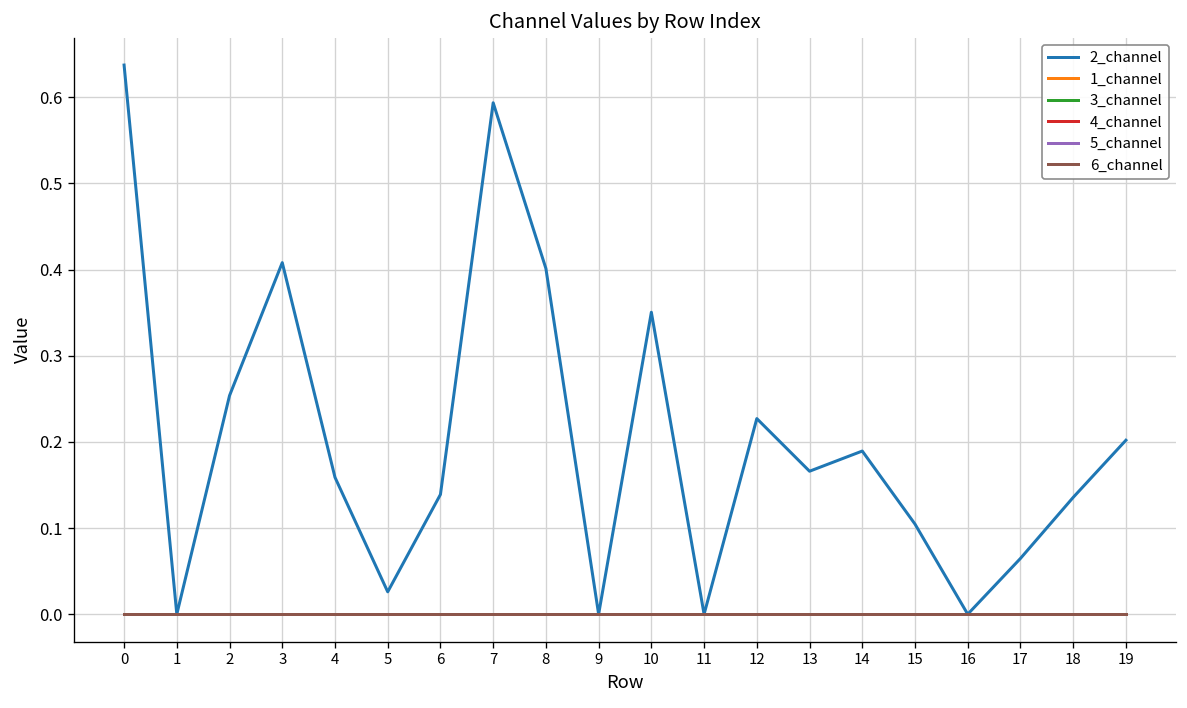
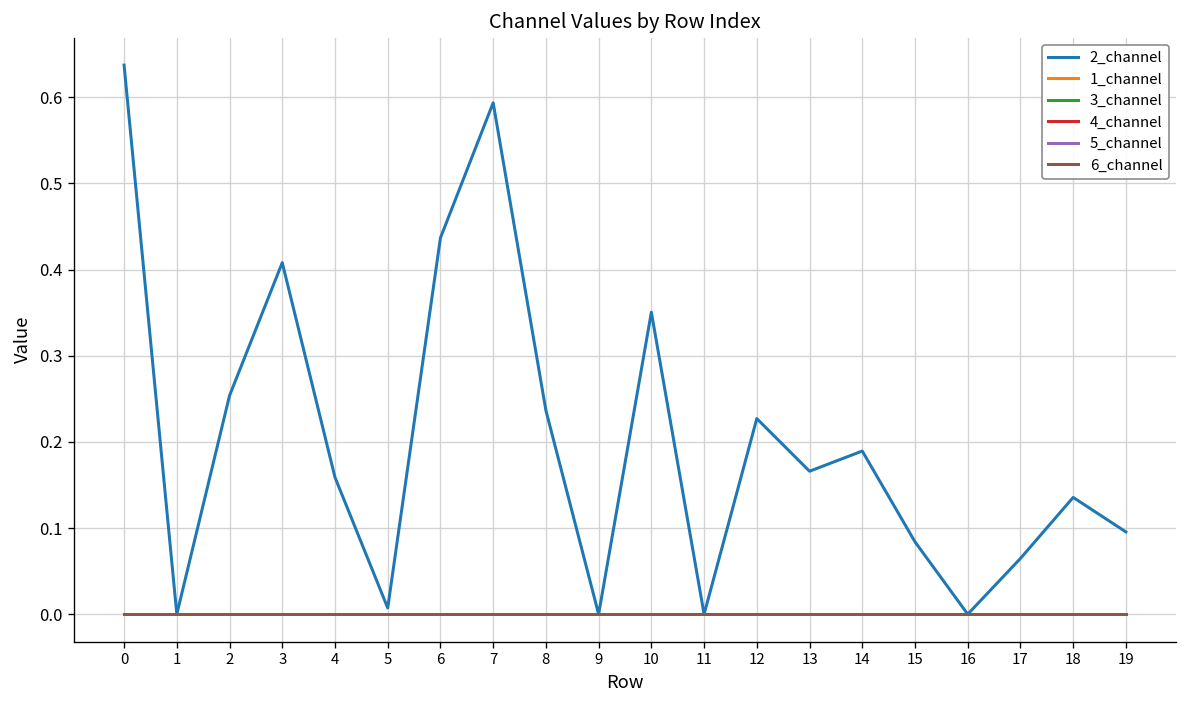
2_channel, 5: 0.03 -> 0.01
2_channel, 6: 0.14 -> 0.44
2_channel, 8: 0.40 -> 0.24
2_channel, 15: 0.10 -> 0.08
2_channel, 19: 0.20 -> 0.10
